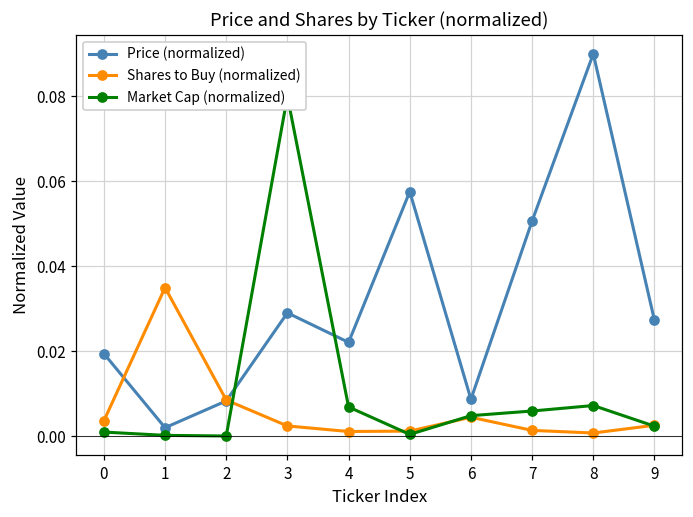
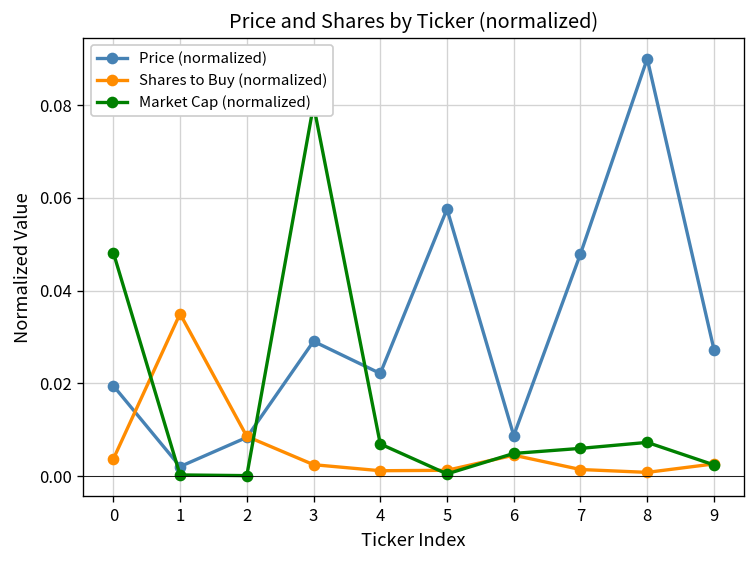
Market Cap (normalized), 0: 0.001 -> 0.048
Price (normalized), 7: 0.051 -> 0.048
